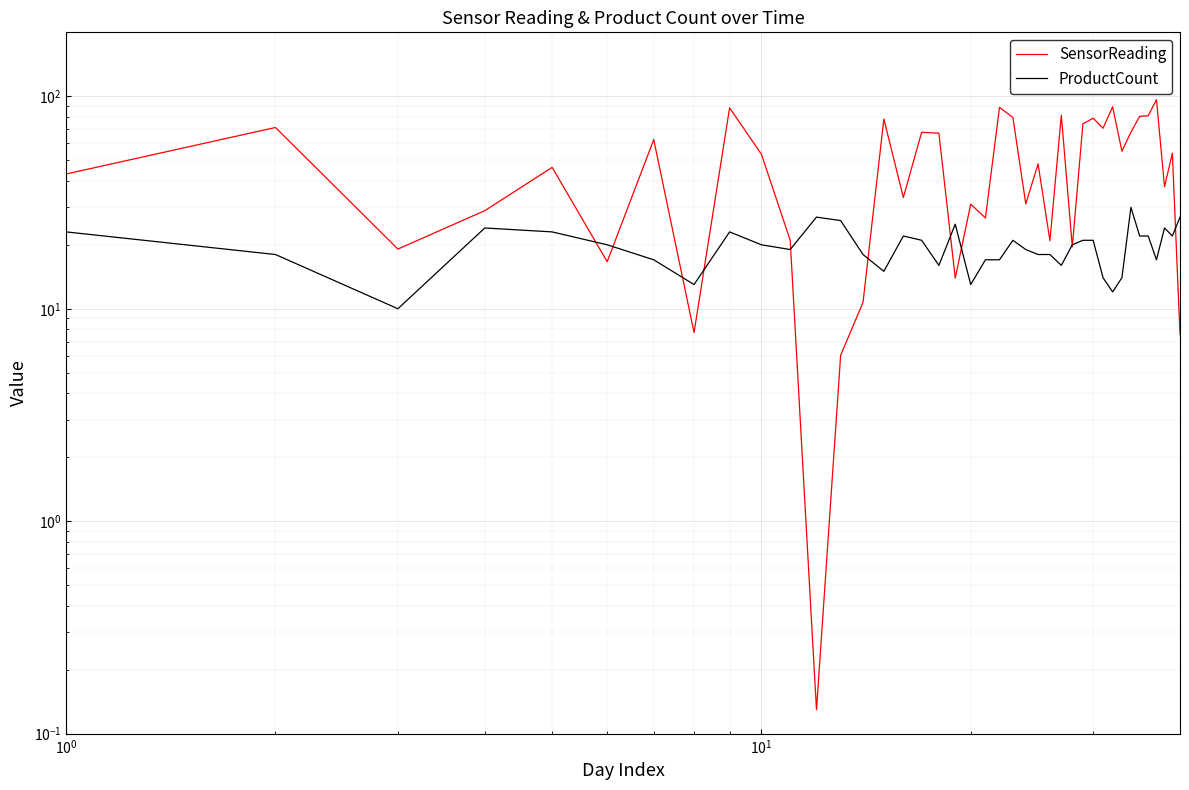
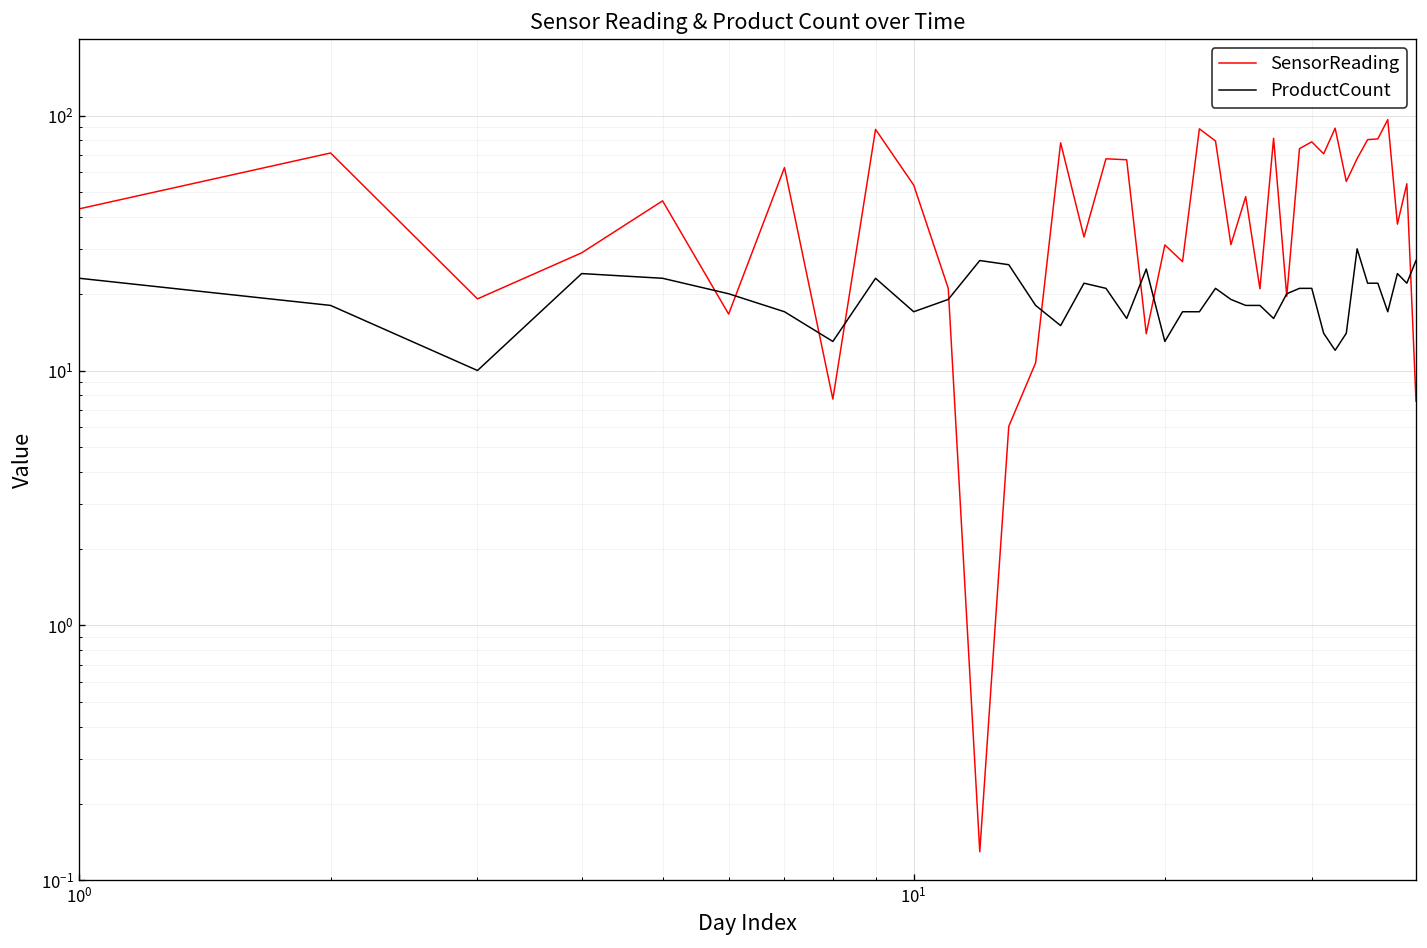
ProductCount, 10^1: 20 -> 17
